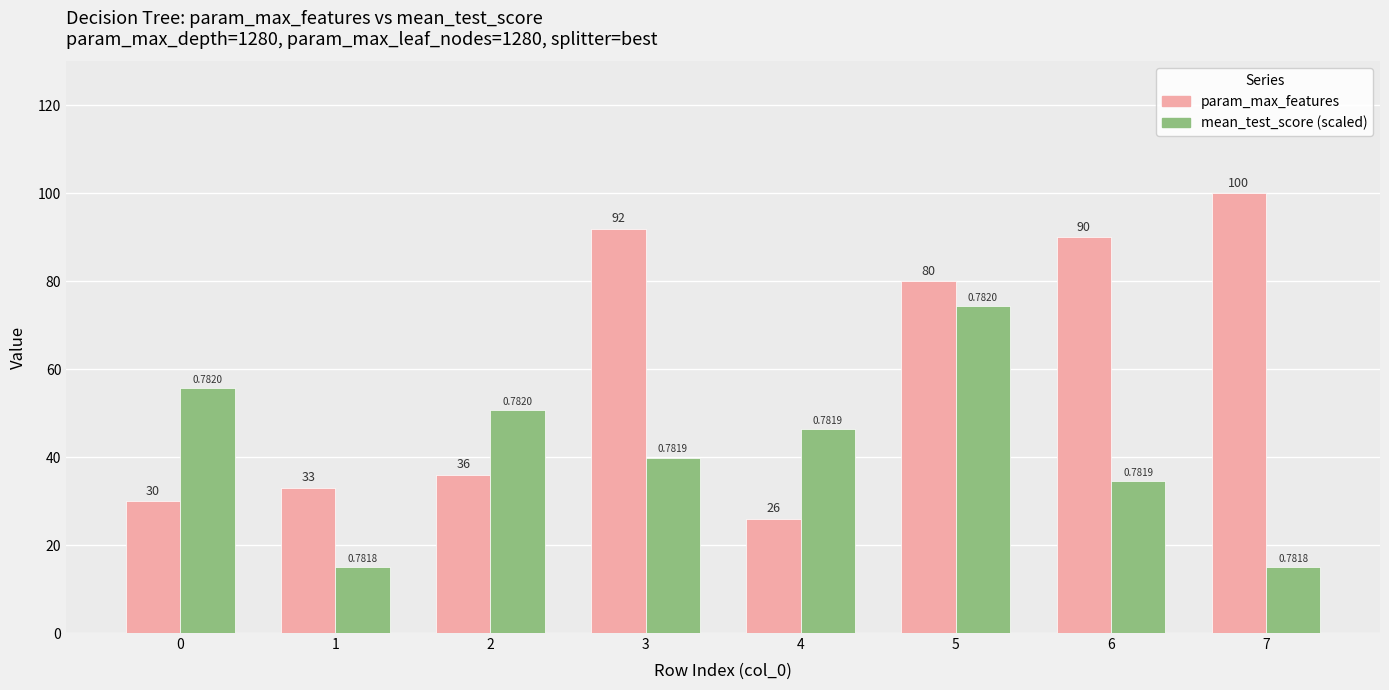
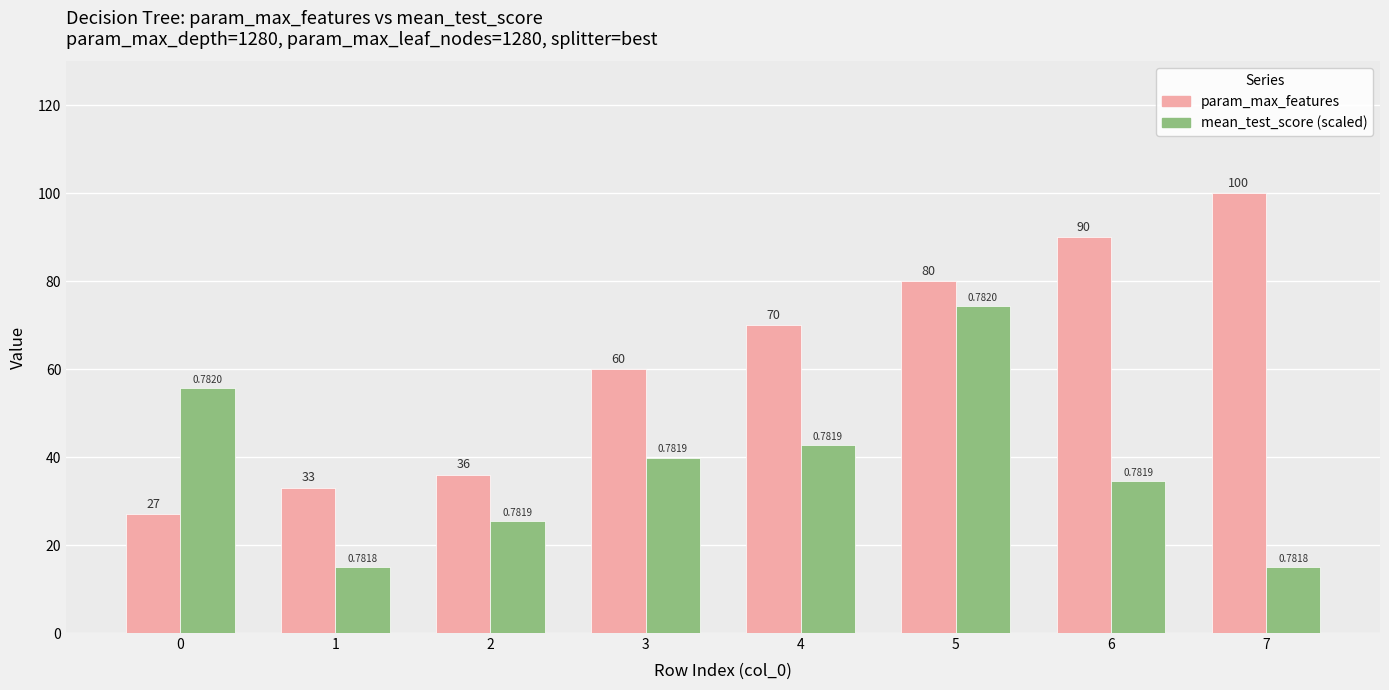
param_max_features, 0: 30 -> 27
mean_test_score (scaled), 2: 0.7820 -> 0.7819
param_max_features, 3: 92 -> 60
param_max_features, 4: 26 -> 70
mean_test_score (scaled), 4: 46 -> 43
